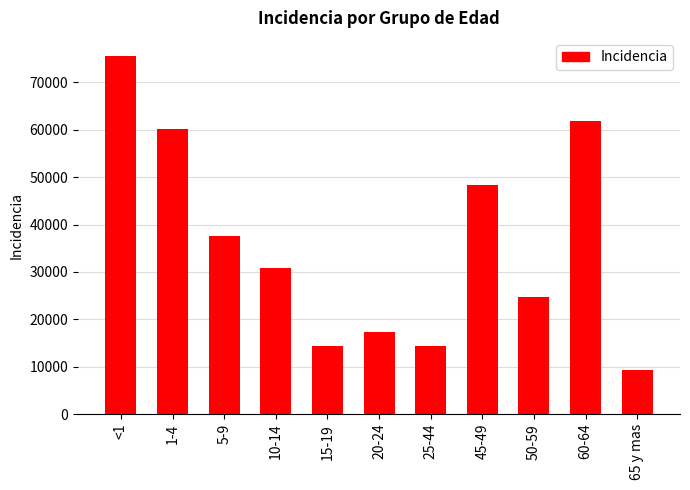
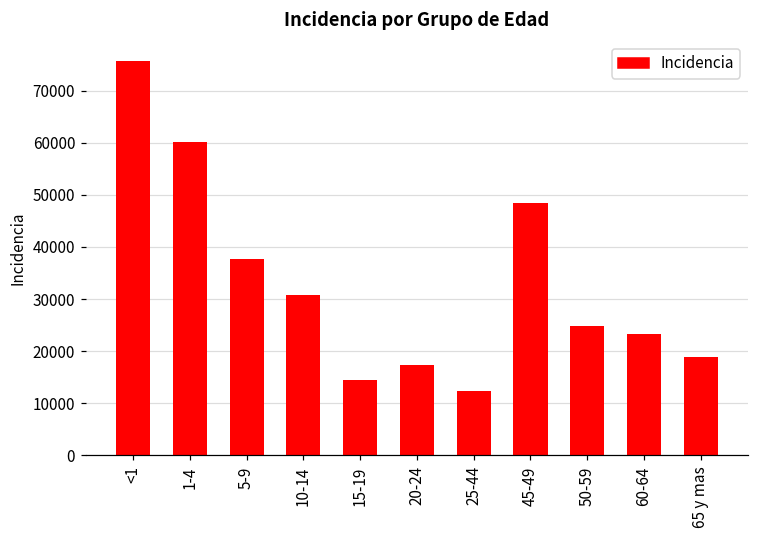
25-44: 14000 -> 12000
60-64: 62000 -> 23000
65 y mas: 9000 -> 19000
